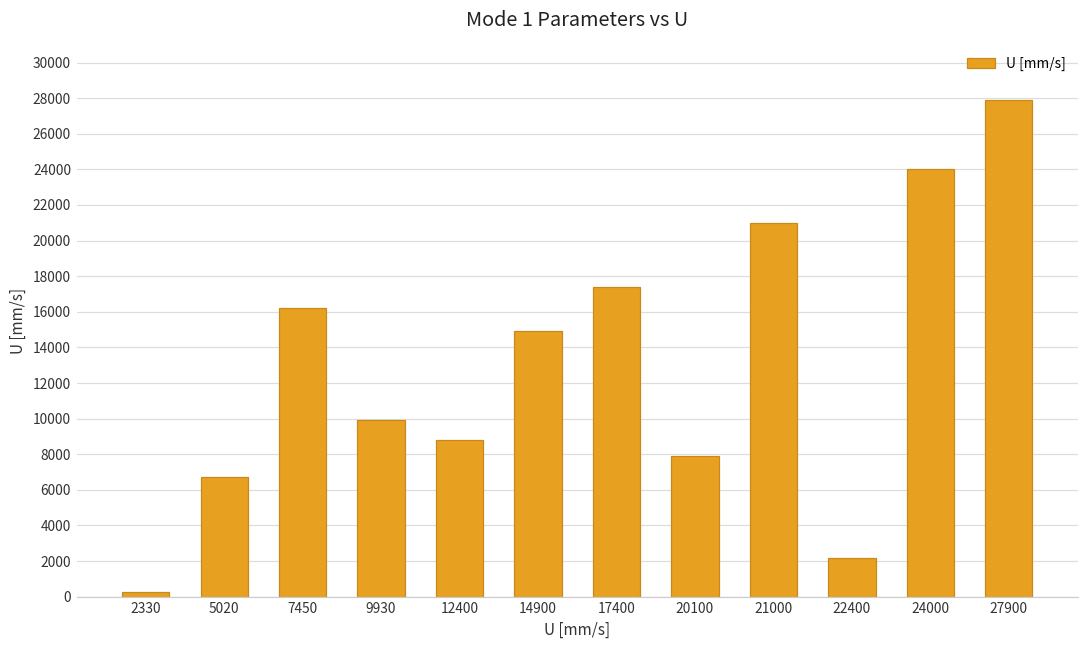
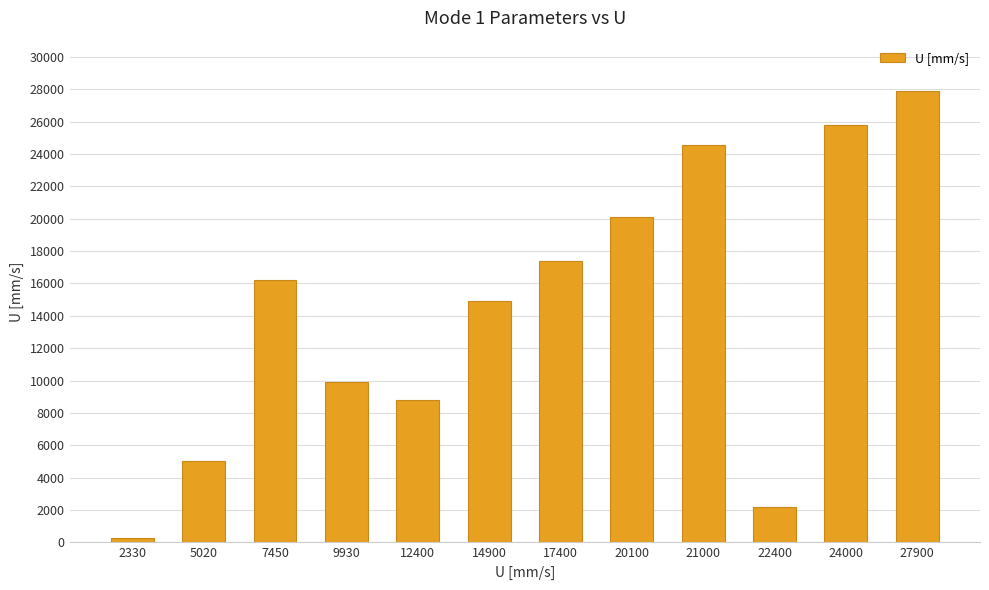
5020: 6700 -> 5000
20100: 7900 -> 20100
21000: 21000 -> 24600
24000: 24000 -> 25800
